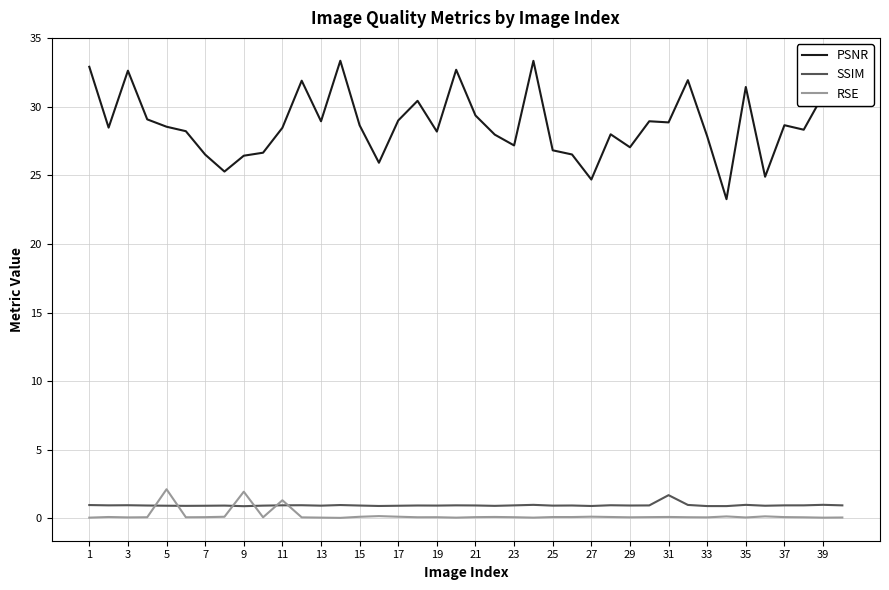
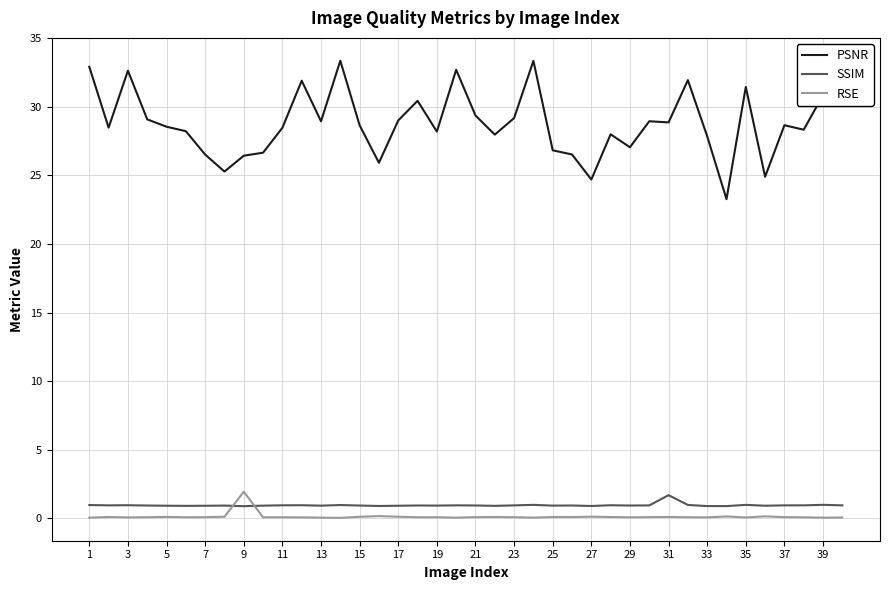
RSE, 5: 2.1 -> 0.1
RSE, 11: 1.3 -> 0.1
PSNR, 23: 27.2 -> 29.2
